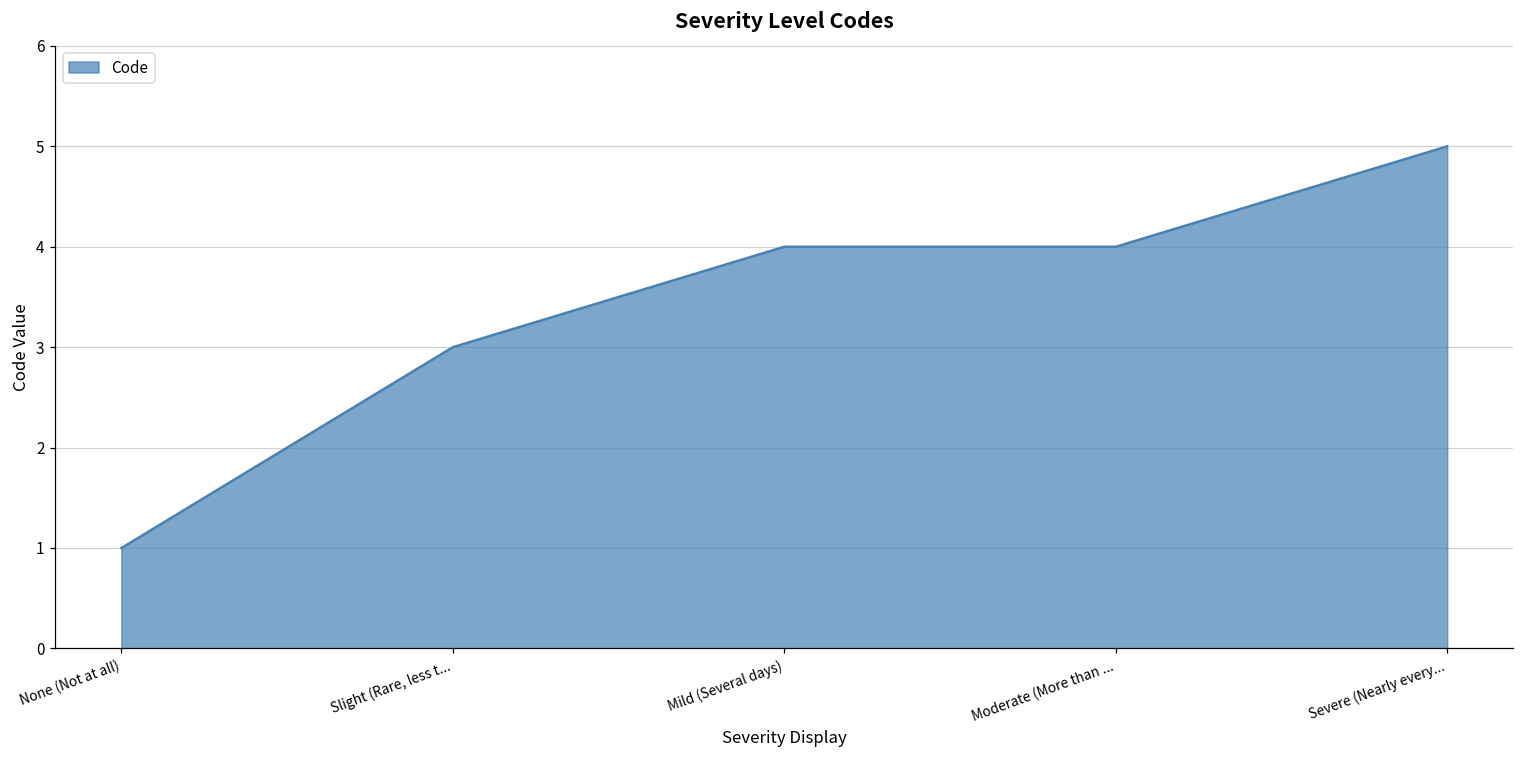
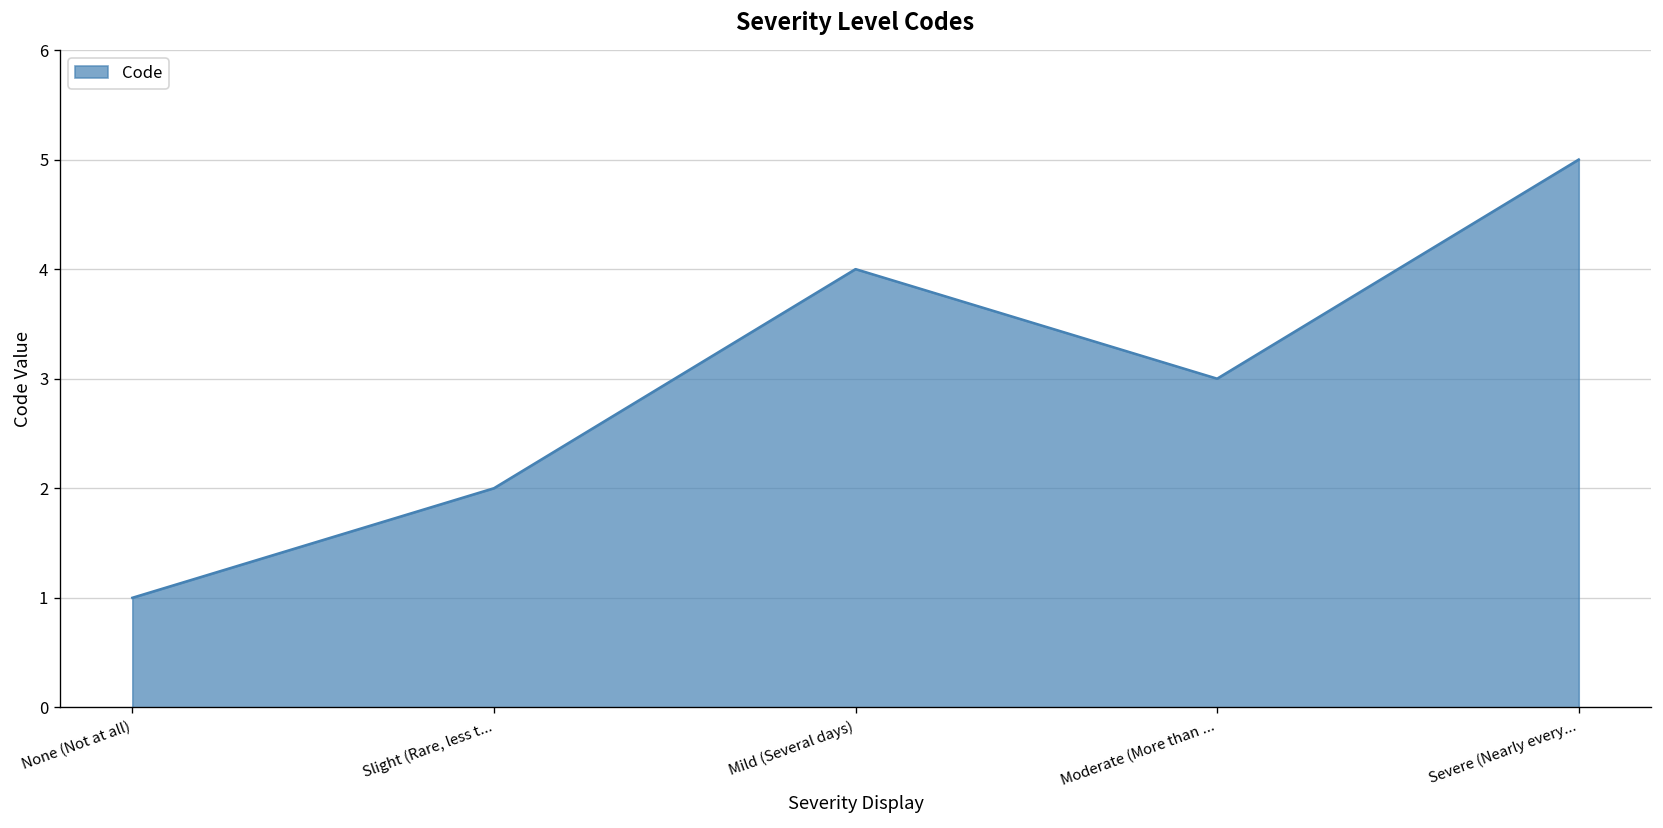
Slight (Rare, less t...: 3 -> 2
Moderate (More than ...: 4 -> 3
